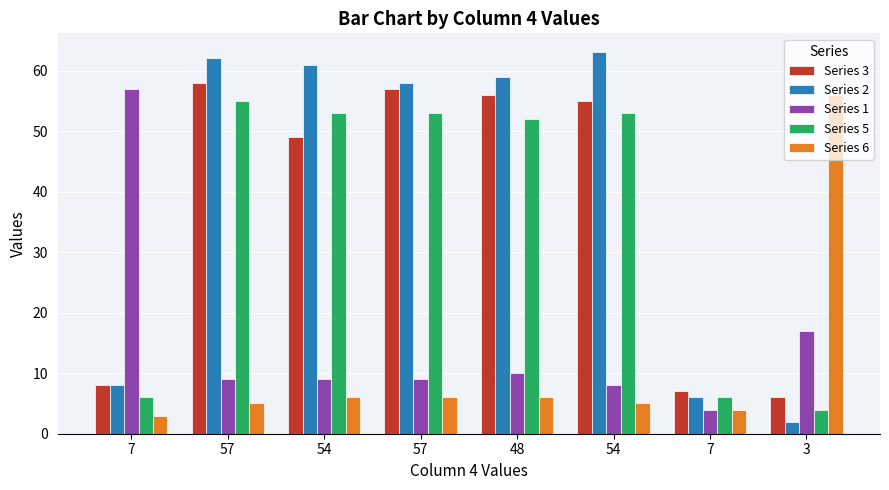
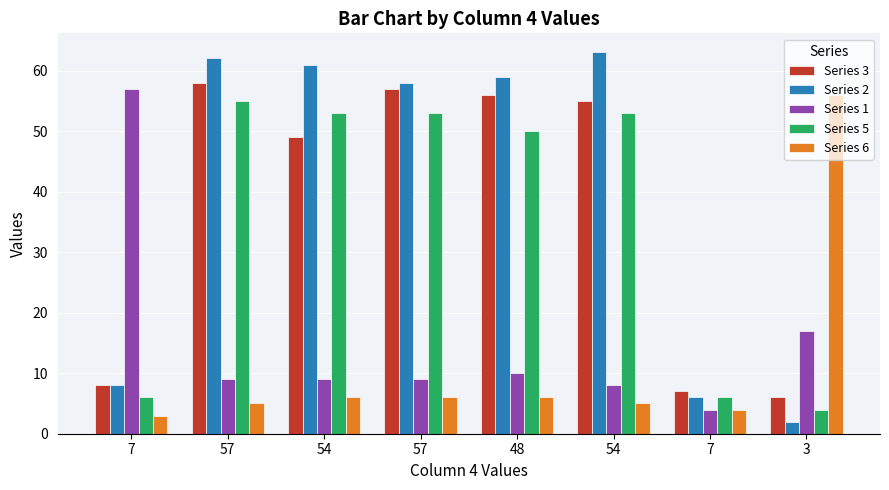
Series 5, 48: 52 -> 50
